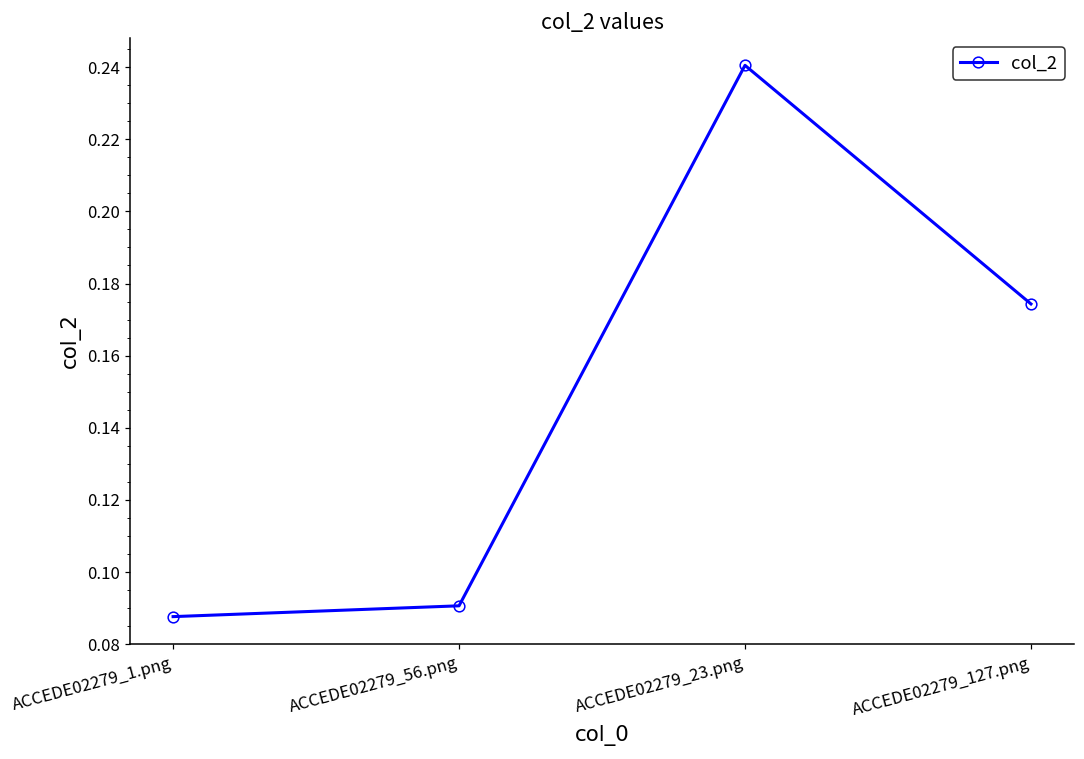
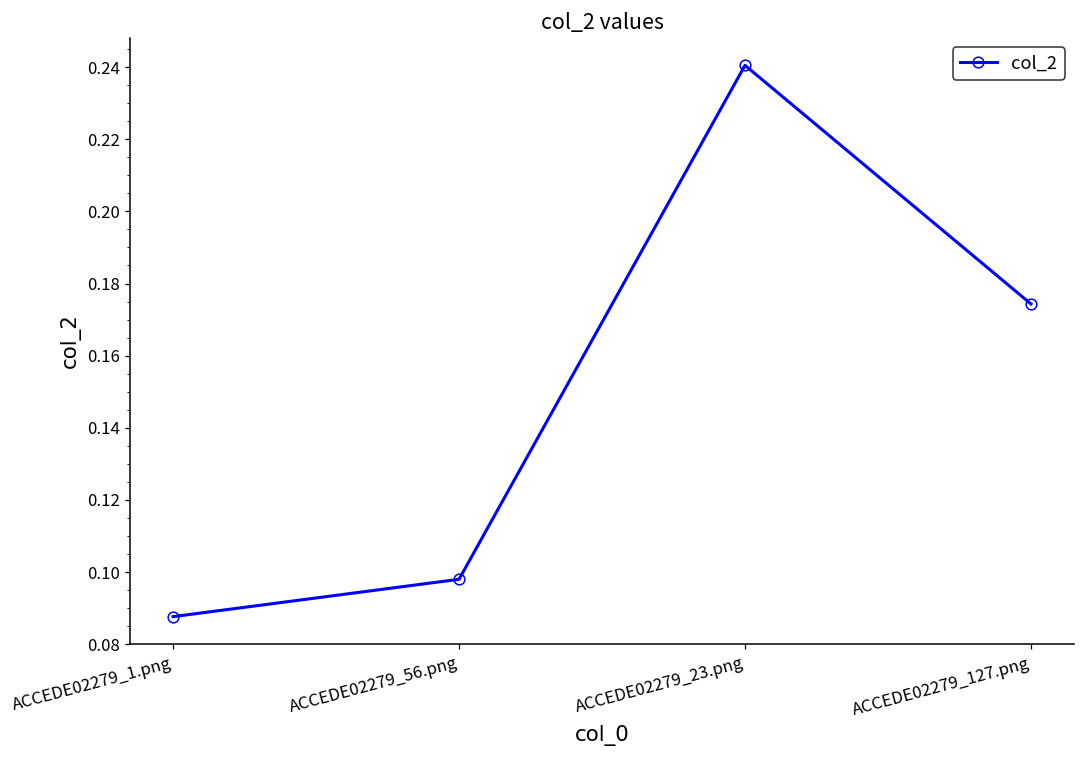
ACCEDE02279_56.png: 0.091 -> 0.098
